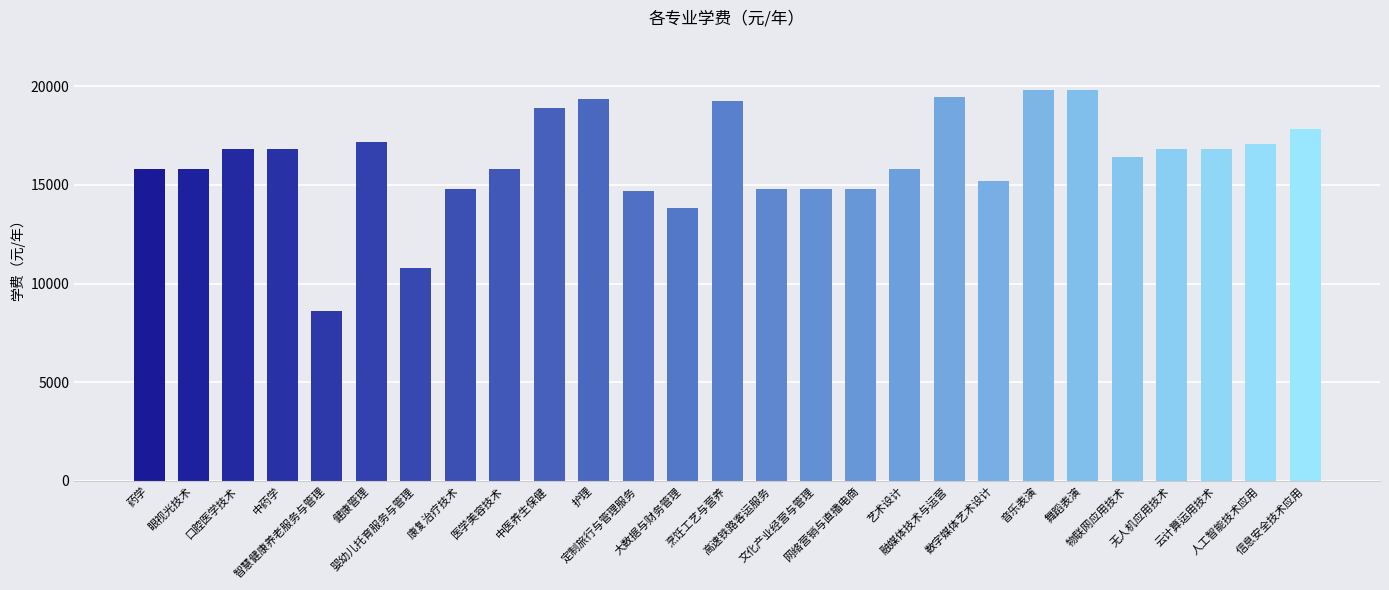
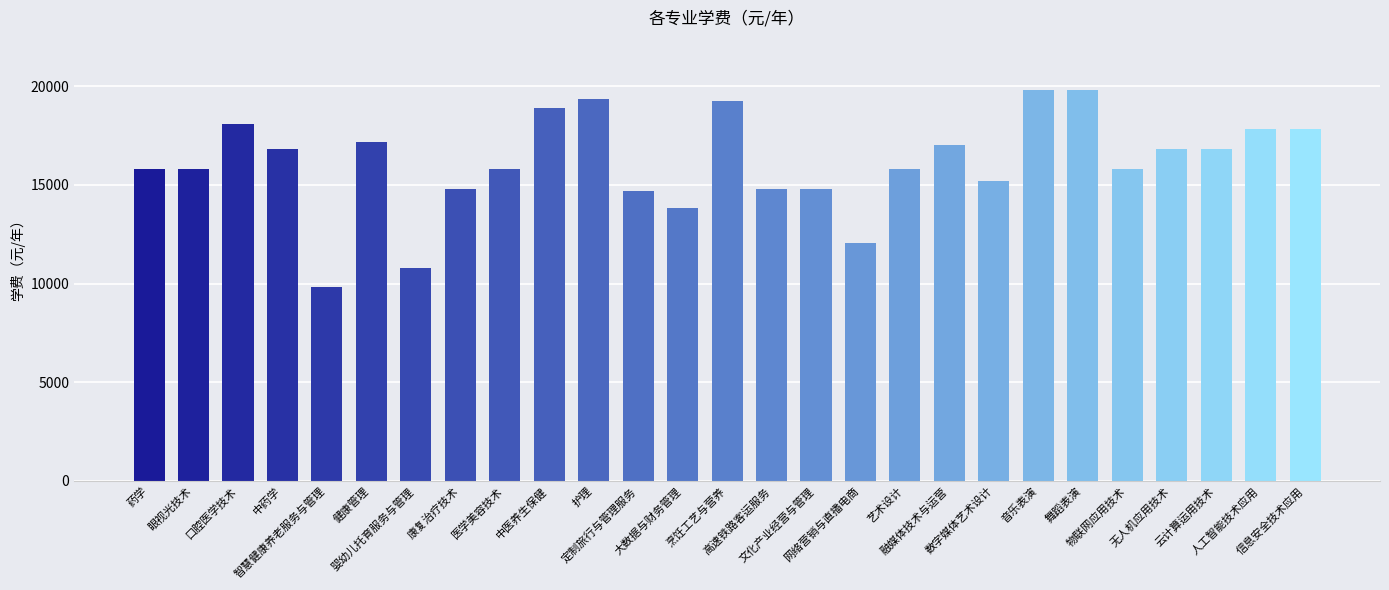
口腔医学技术: 16800 -> 18100
智慧健康养老服务与管理: 8600 -> 9800
网络营销与直播电商: 14800 -> 12000
融媒体技术与运营: 19400 -> 17000
物联网应用技术: 16400 -> 15800
人工智能技术应用: 17100 -> 17800
